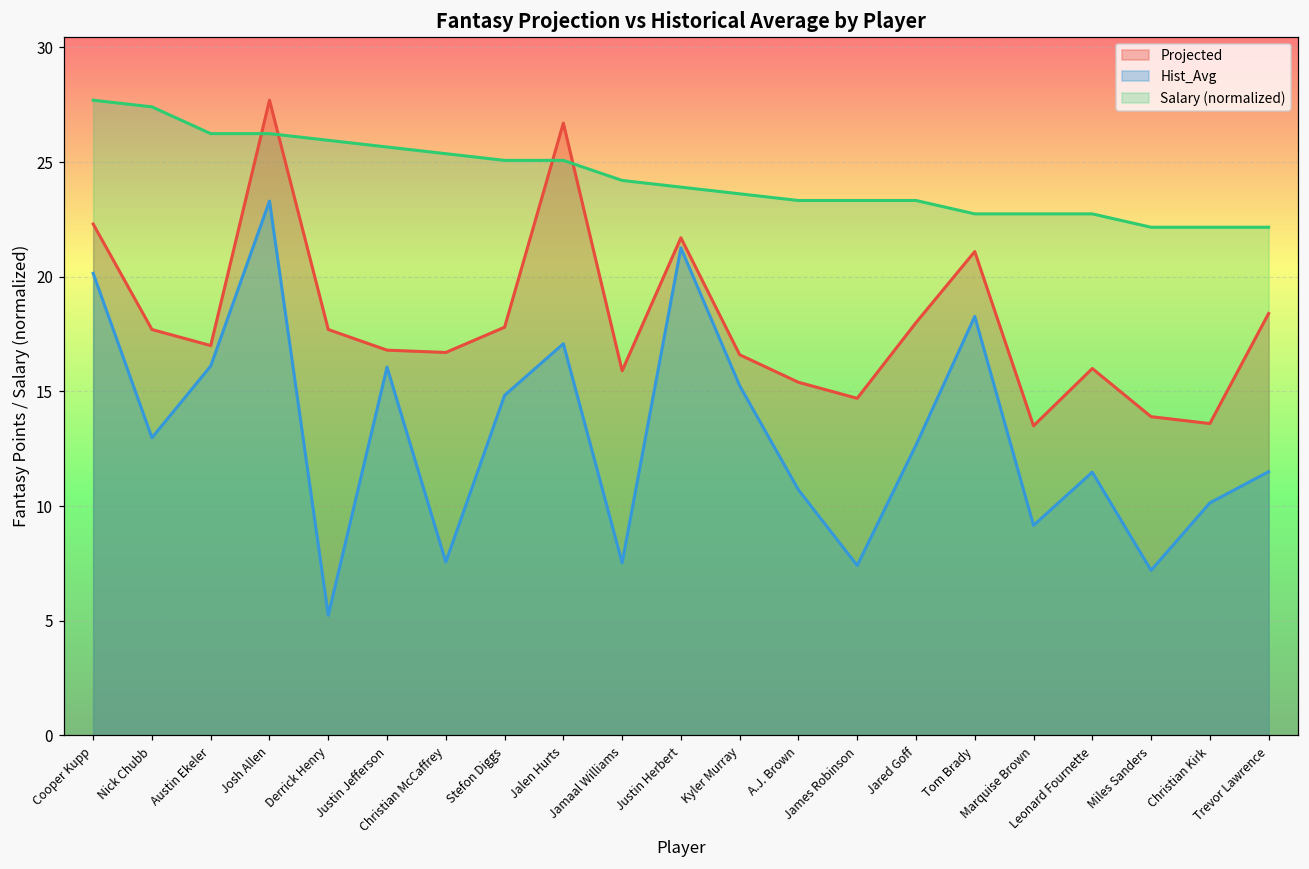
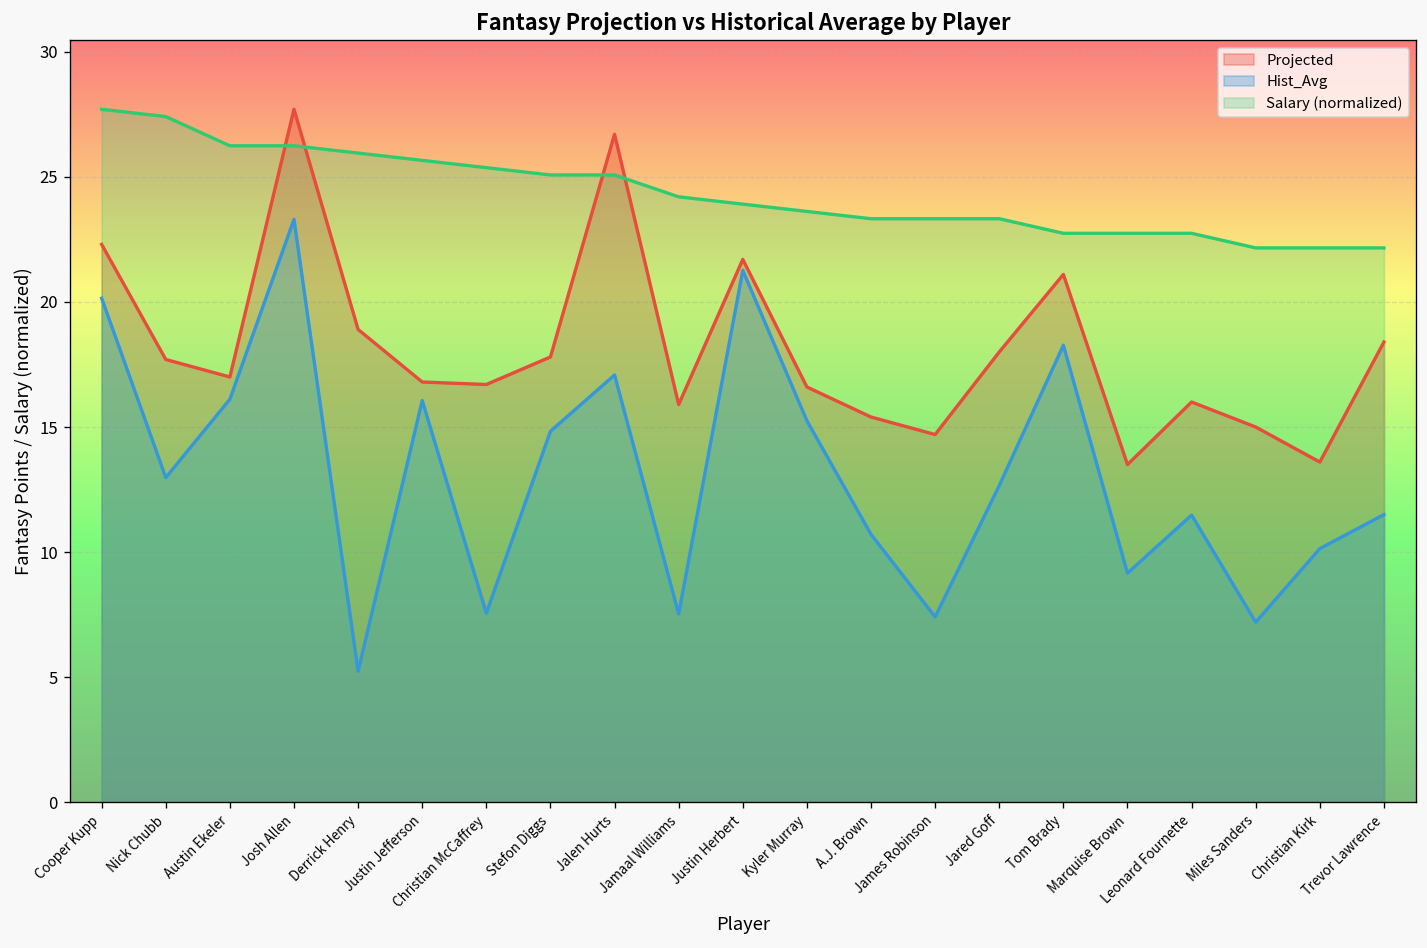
Projected, Derrick Henry: 17.7 -> 18.9
Projected, Miles Sanders: 13.9 -> 15.0
